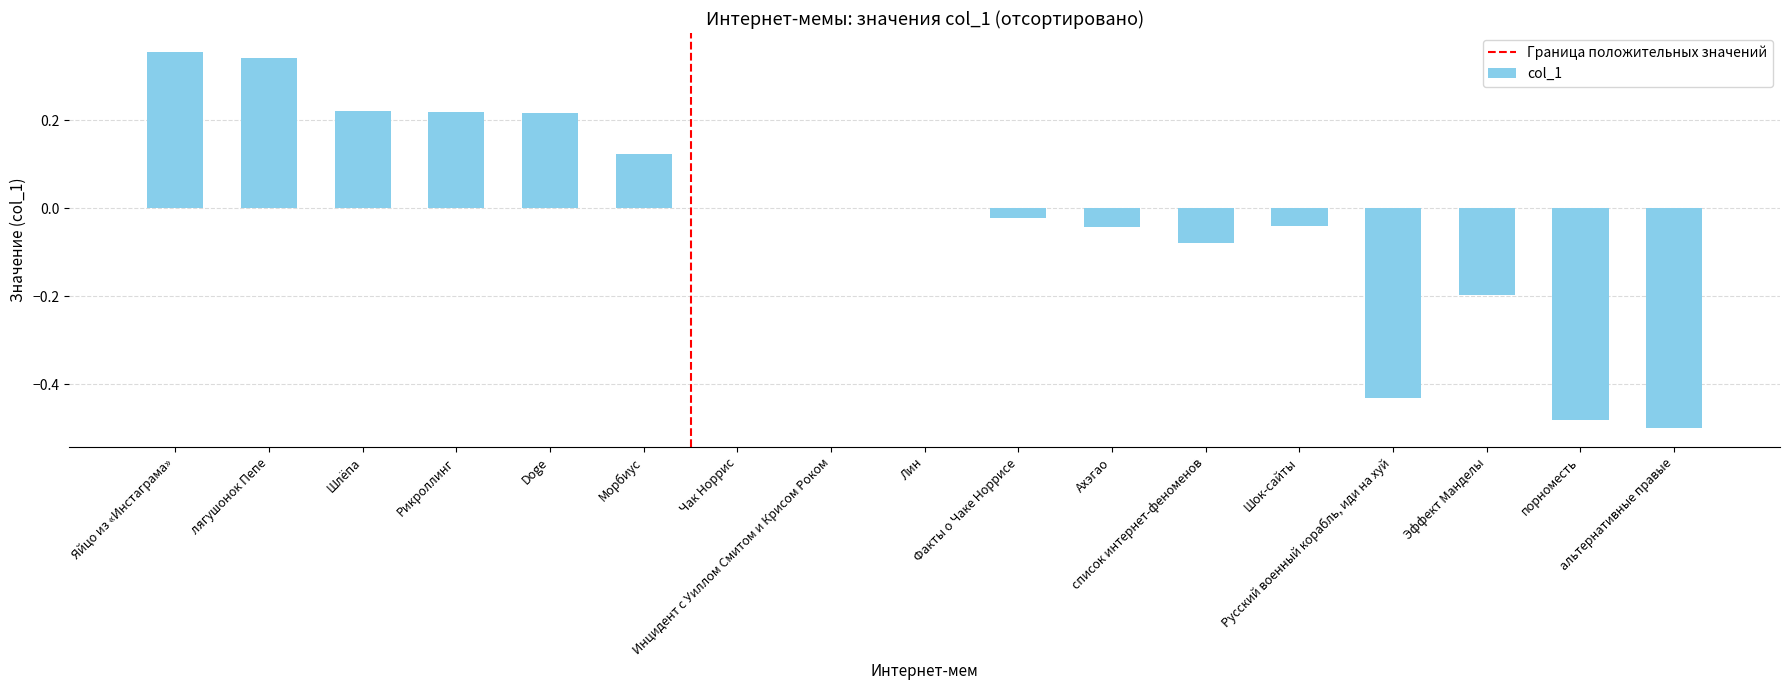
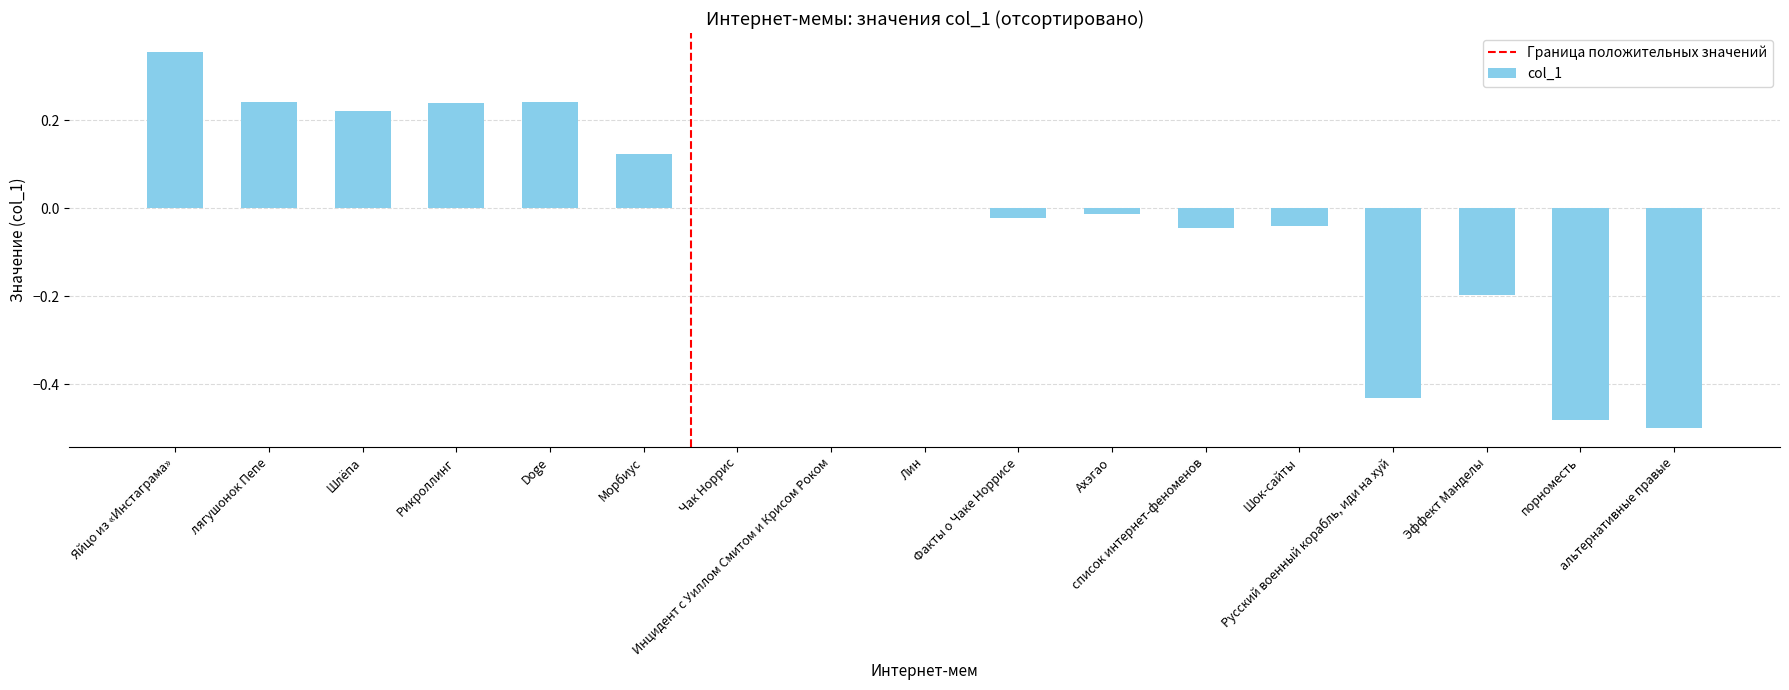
лягушонок Пепе: 0.34 -> 0.24
Рикроллинг: 0.22 -> 0.24
Doge: 0.22 -> 0.24
Ахэгао: -0.04 -> -0.01
список интернет-феноменов: -0.08 -> -0.04
